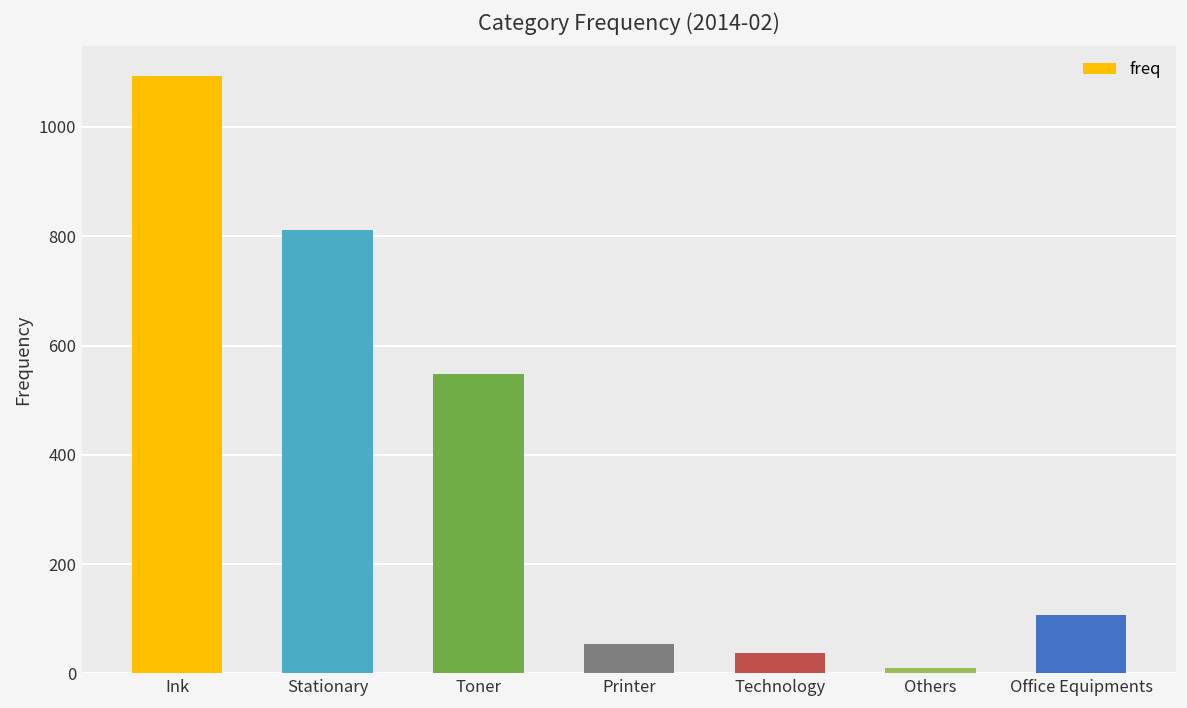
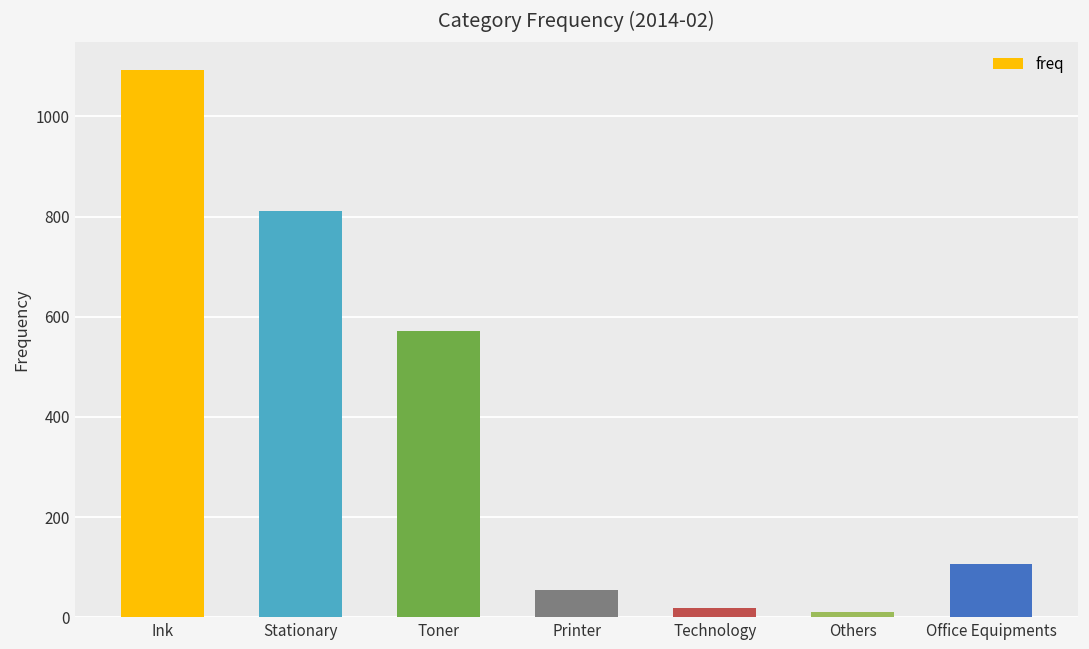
Toner: 550 -> 570
Technology: 40 -> 20
